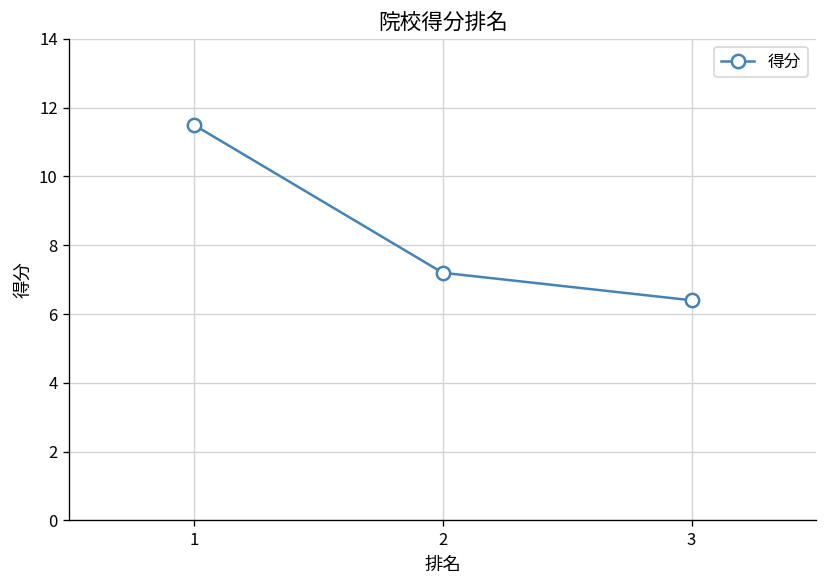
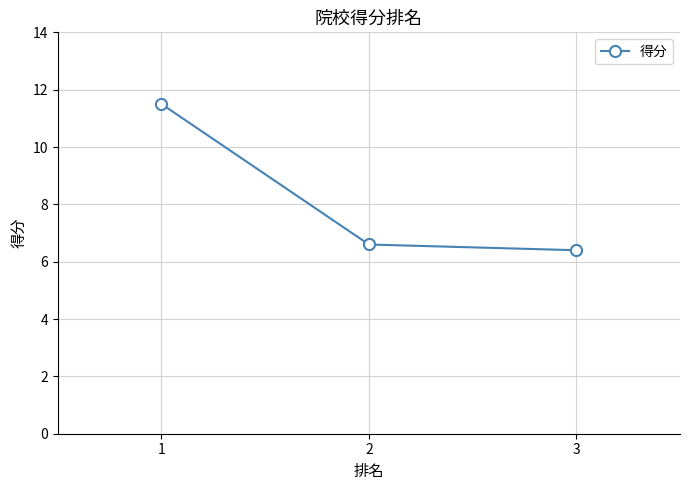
2: 7.2 -> 6.6
